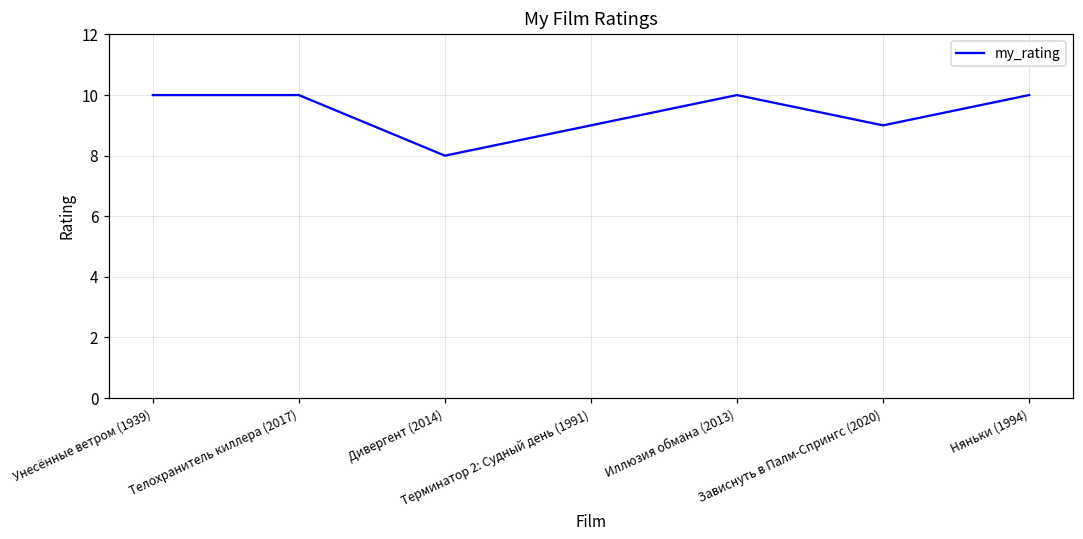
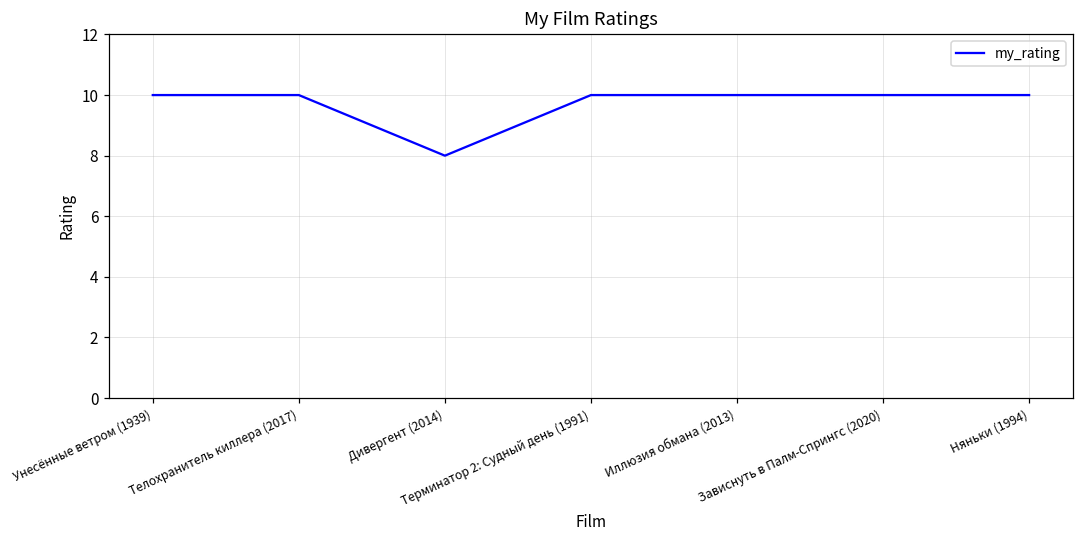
Терминатор 2: Судный день (1991): 9 -> 10
Зависнуть в Палм-Спрингс (2020): 9 -> 10
